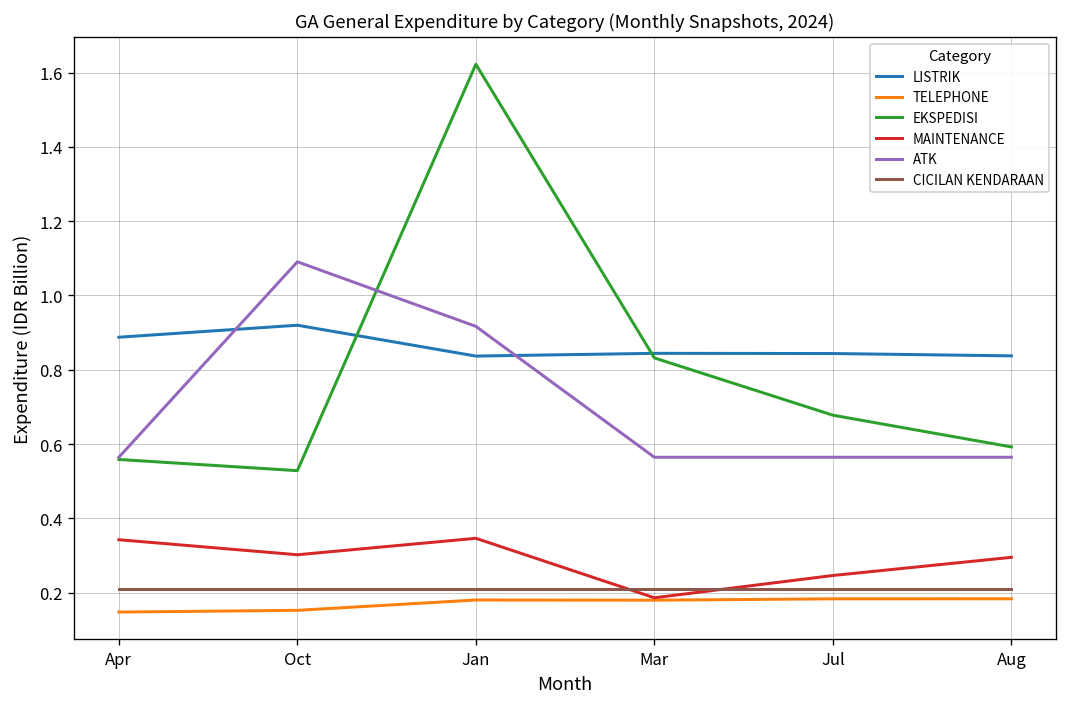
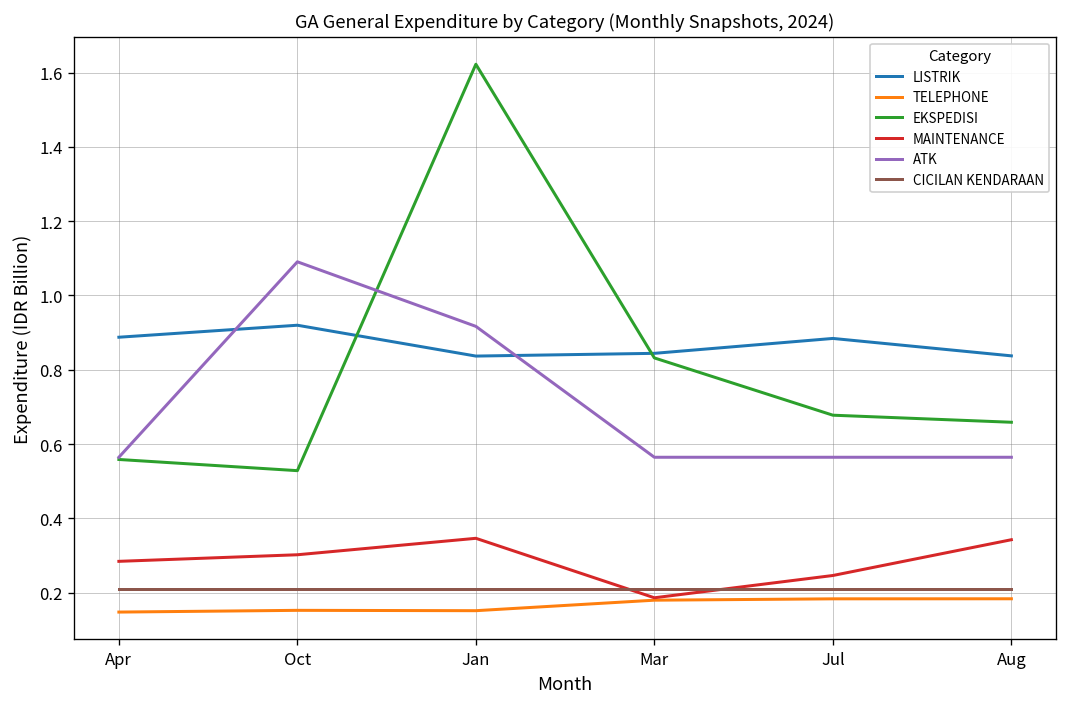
MAINTENANCE, Apr: 0.34 -> 0.28
TELEPHONE, Jan: 0.18 -> 0.15
LISTRIK, Jul: 0.84 -> 0.88
EKSPEDISI, Aug: 0.59 -> 0.66
MAINTENANCE, Aug: 0.30 -> 0.34
